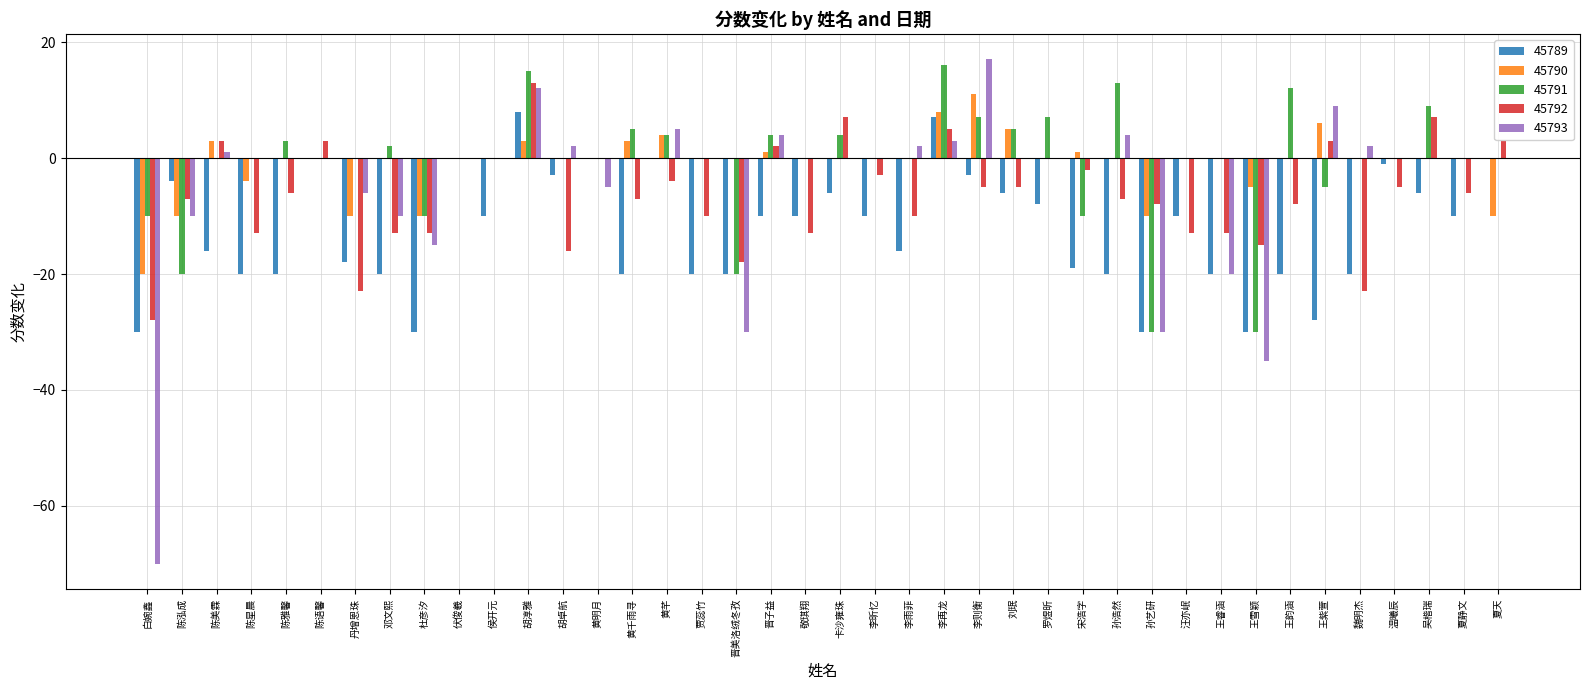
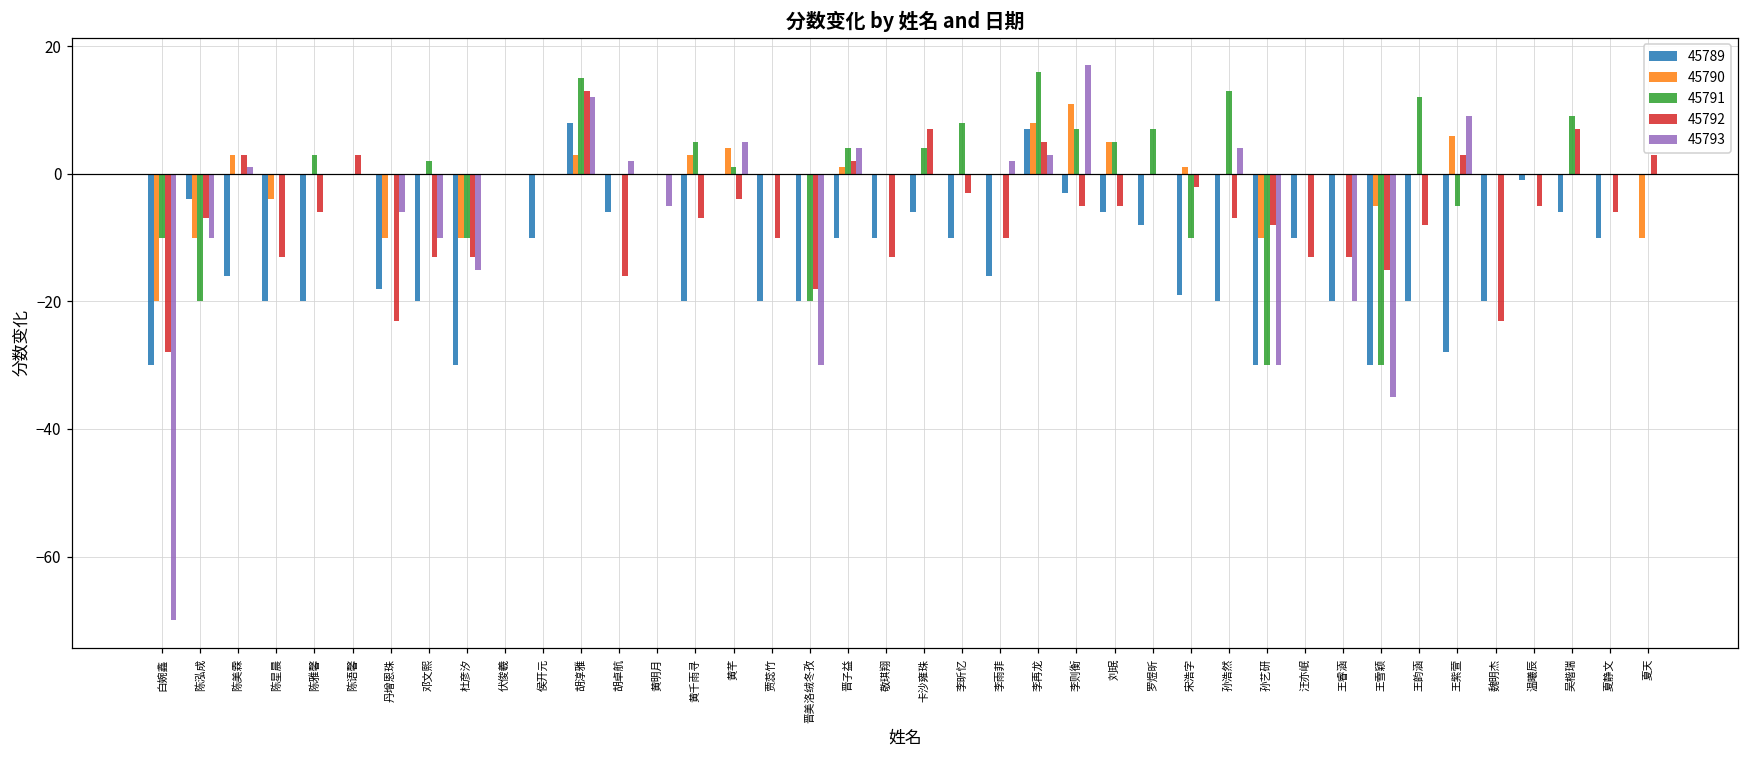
45789, 胡卓航: -3 -> -6
45791, 黄芊: 4 -> 1
45791, 李昕忆: 0 -> 8
45793, 魏明杰: 2 -> 0
